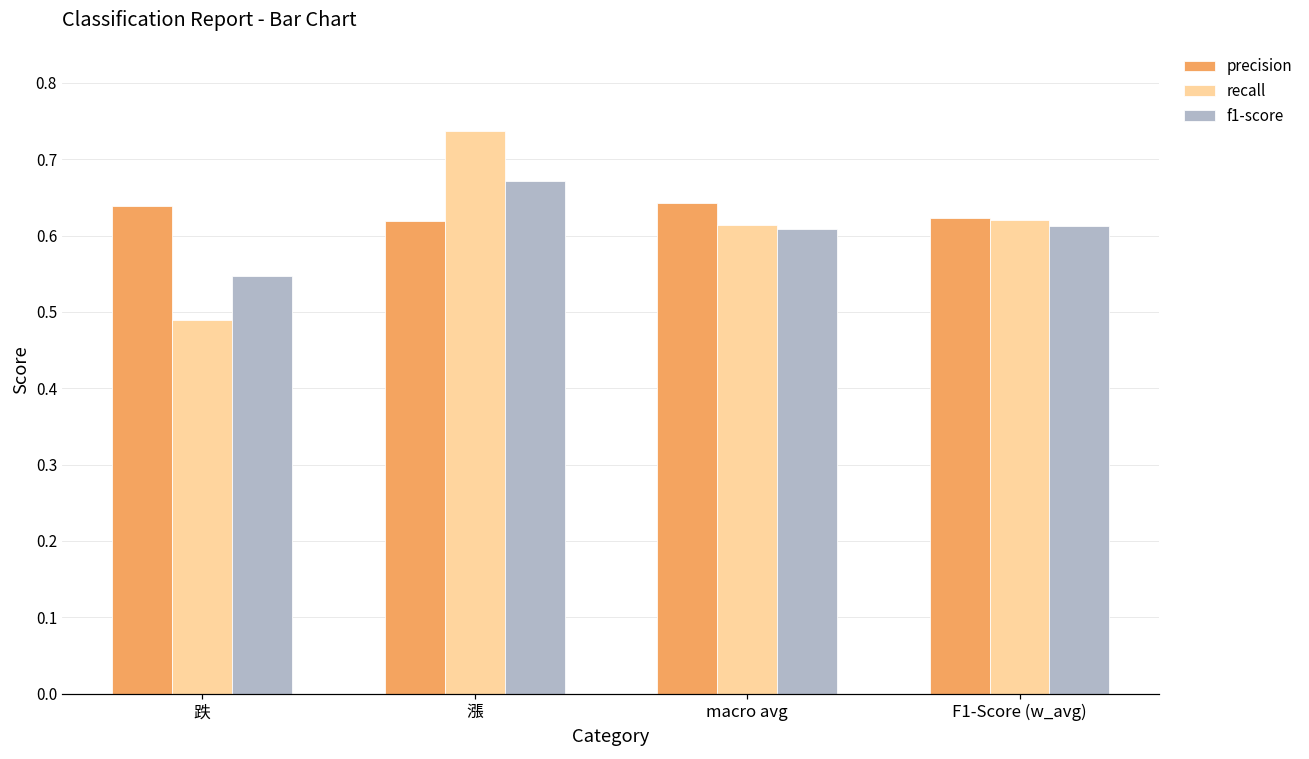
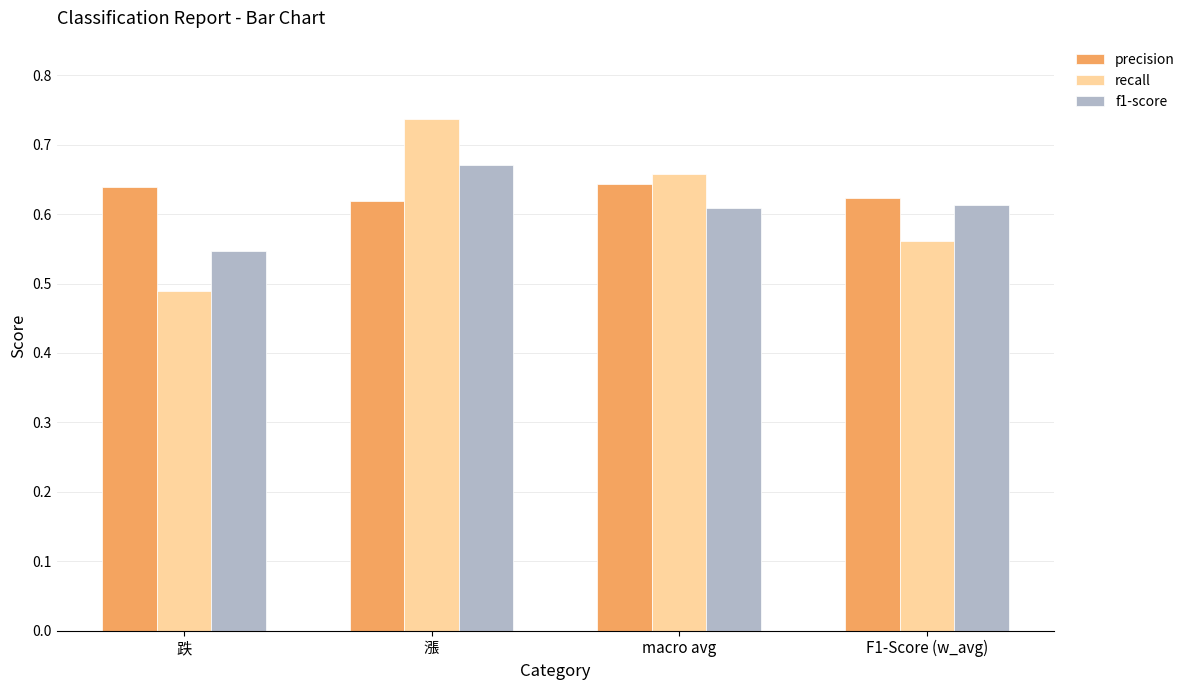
recall, macro avg: 0.61 -> 0.66
recall, F1-Score (w_avg): 0.62 -> 0.56
